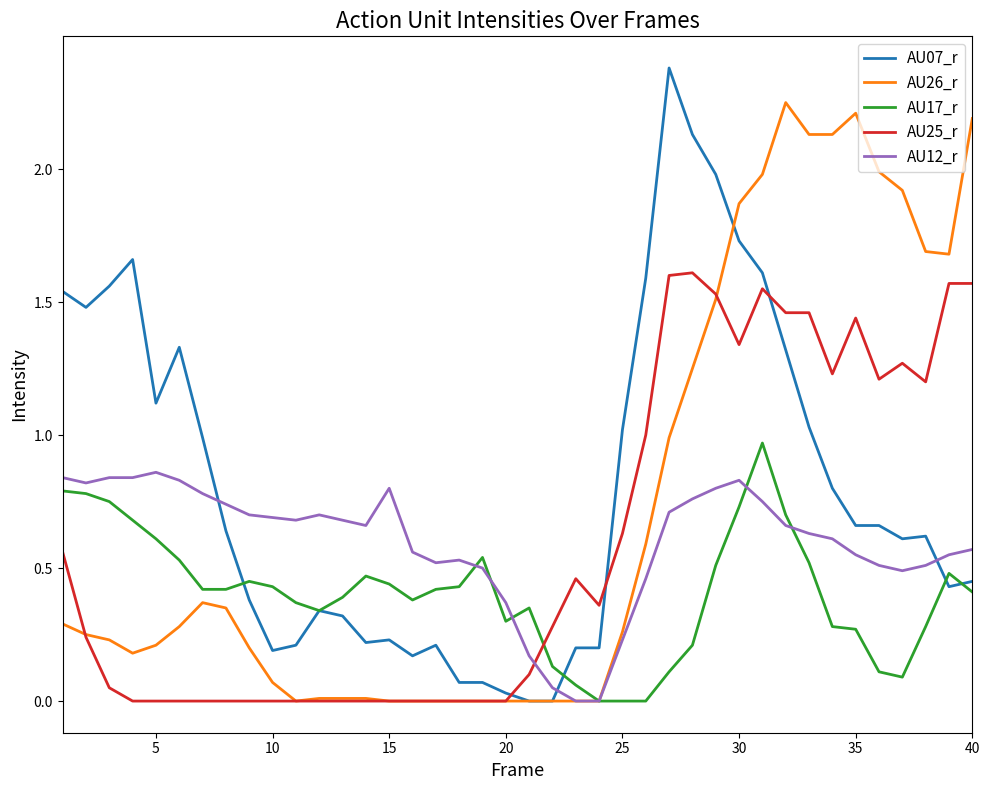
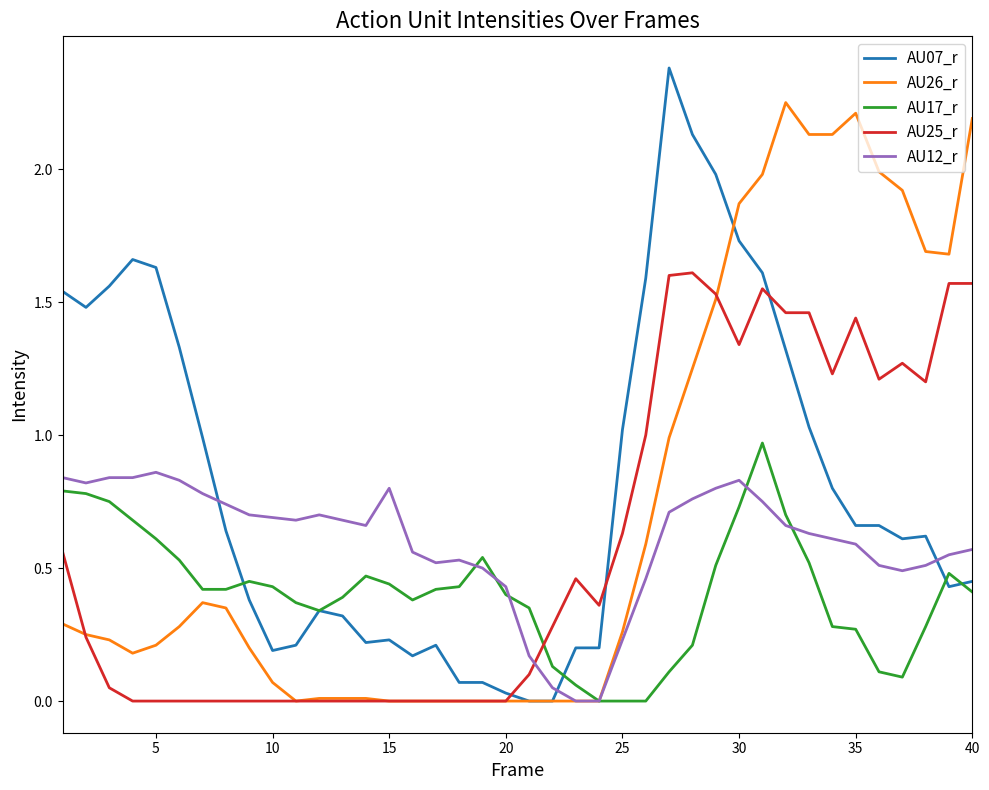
AU07_r, 5: 1.12 -> 1.63
AU17_r, 20: 0.3 -> 0.4
AU12_r, 20: 0.37 -> 0.43
AU12_r, 35: 0.55 -> 0.59
